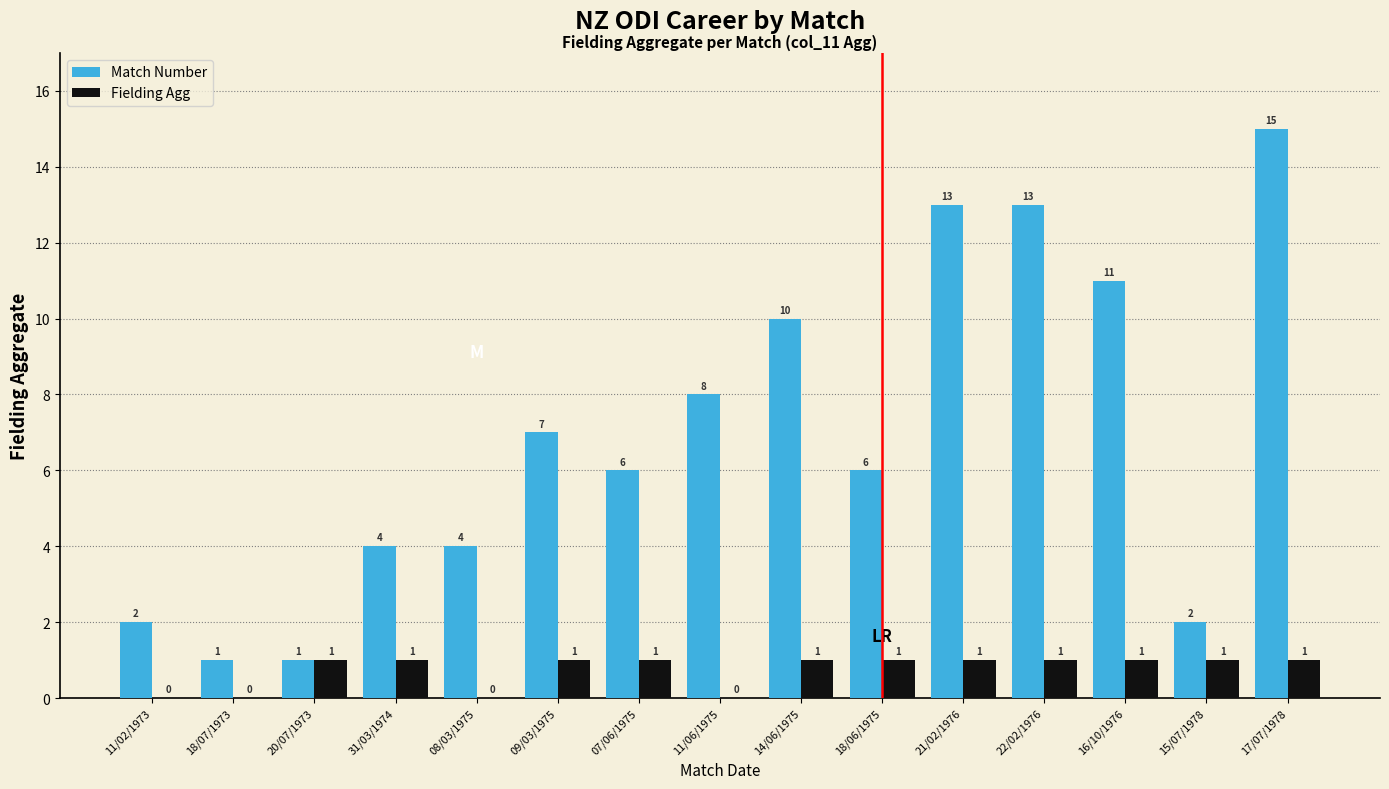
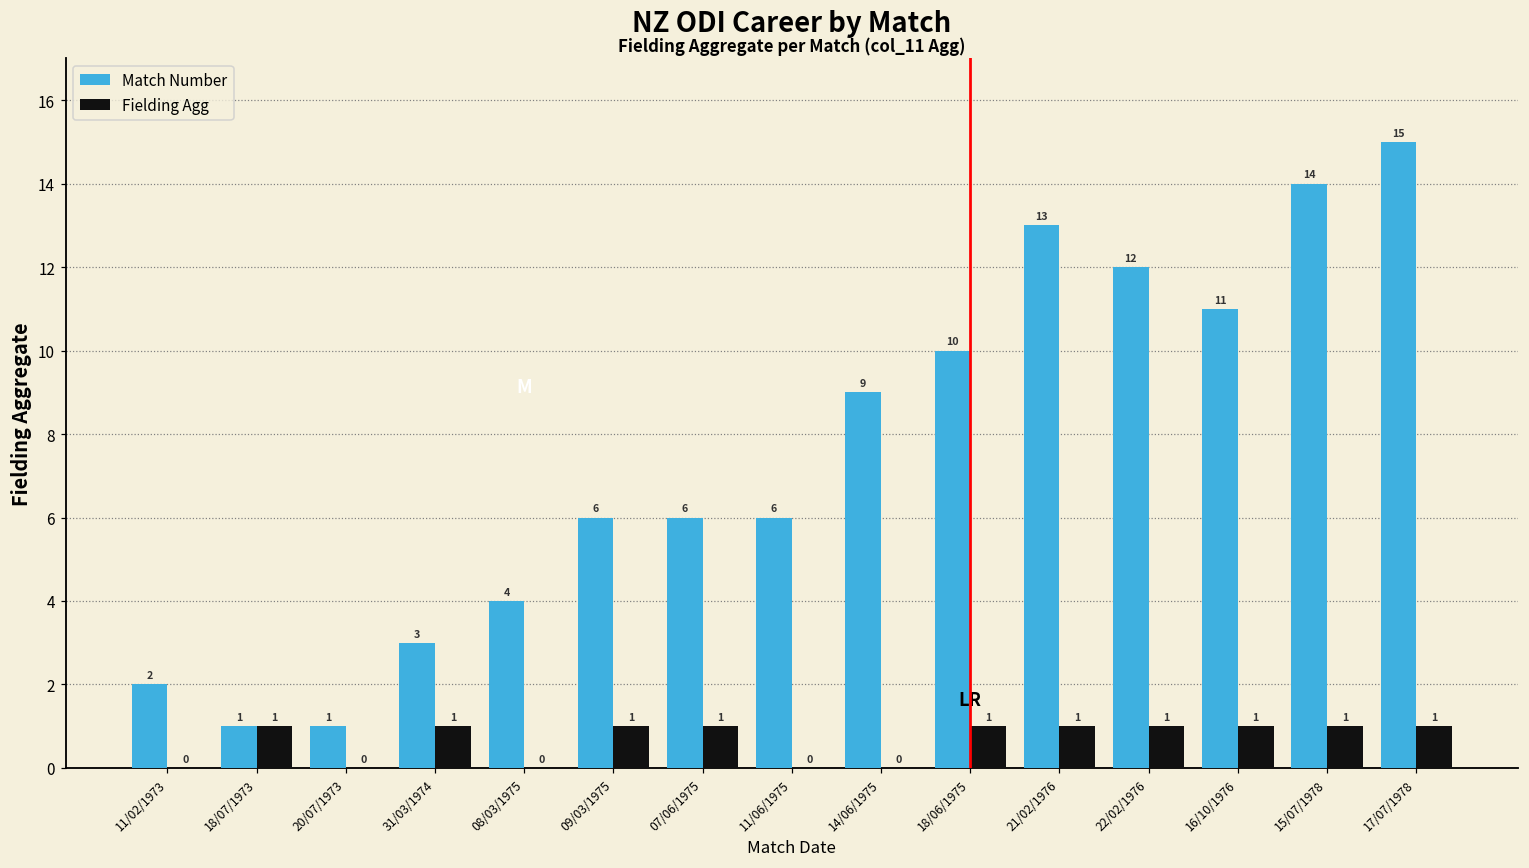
Fielding Agg, 18/07/1973: 0 -> 1
Fielding Agg, 20/07/1973: 1 -> 0
Match Number, 31/03/1974: 4 -> 3
Match Number, 09/03/1975: 7 -> 6
Match Number, 11/06/1975: 8 -> 6
Match Number, 14/06/1975: 10 -> 9
Fielding Agg, 14/06/1975: 1 -> 0
Match Number, 18/06/1975: 6 -> 10
Match Number, 22/02/1976: 13 -> 12
Match Number, 15/07/1978: 2 -> 14
